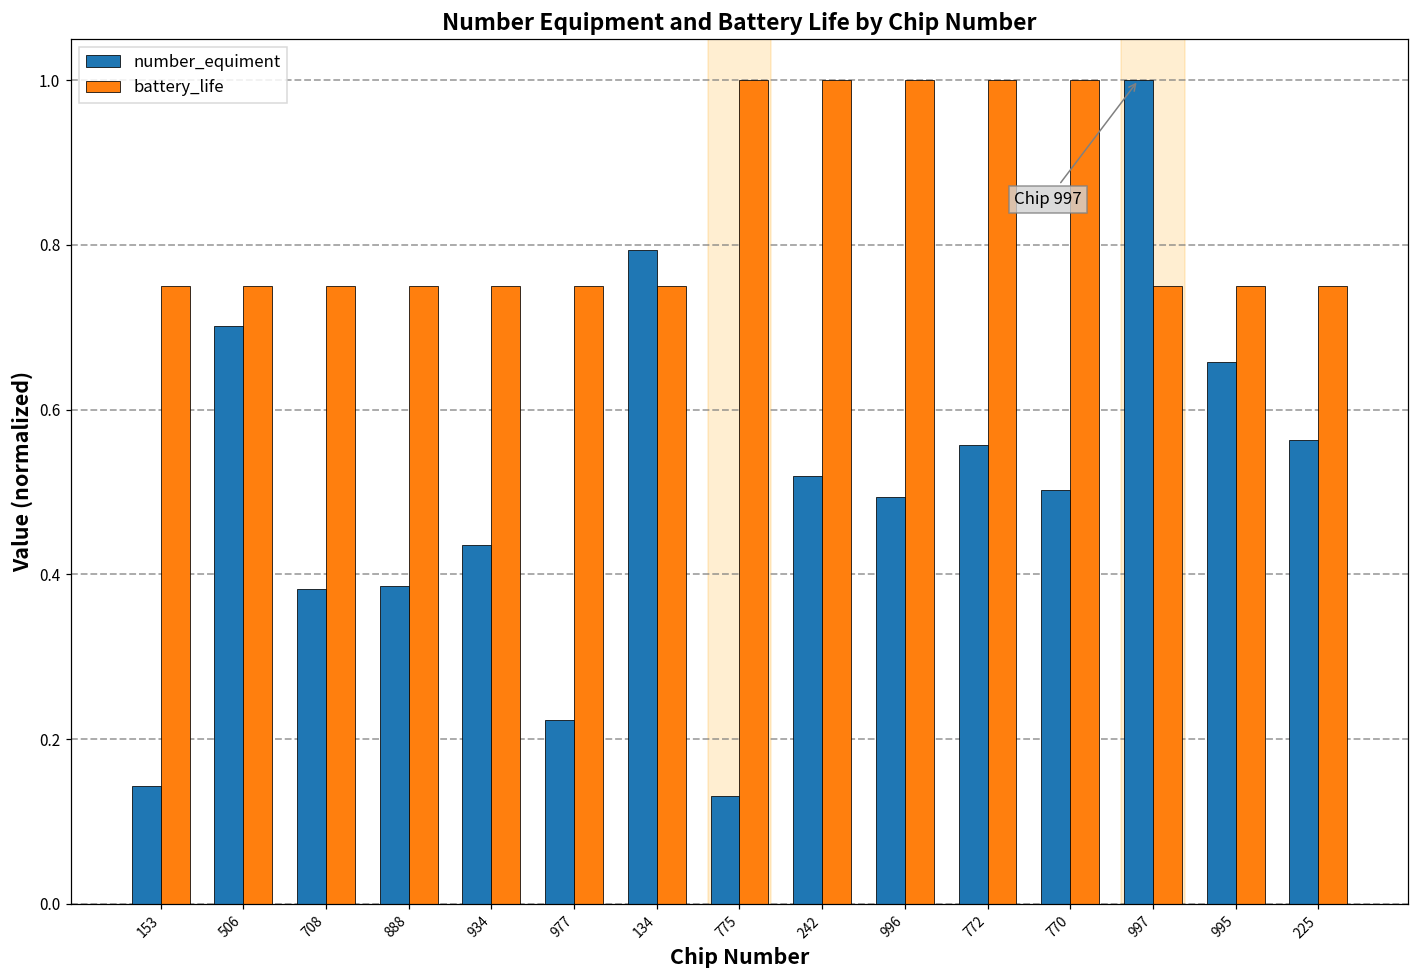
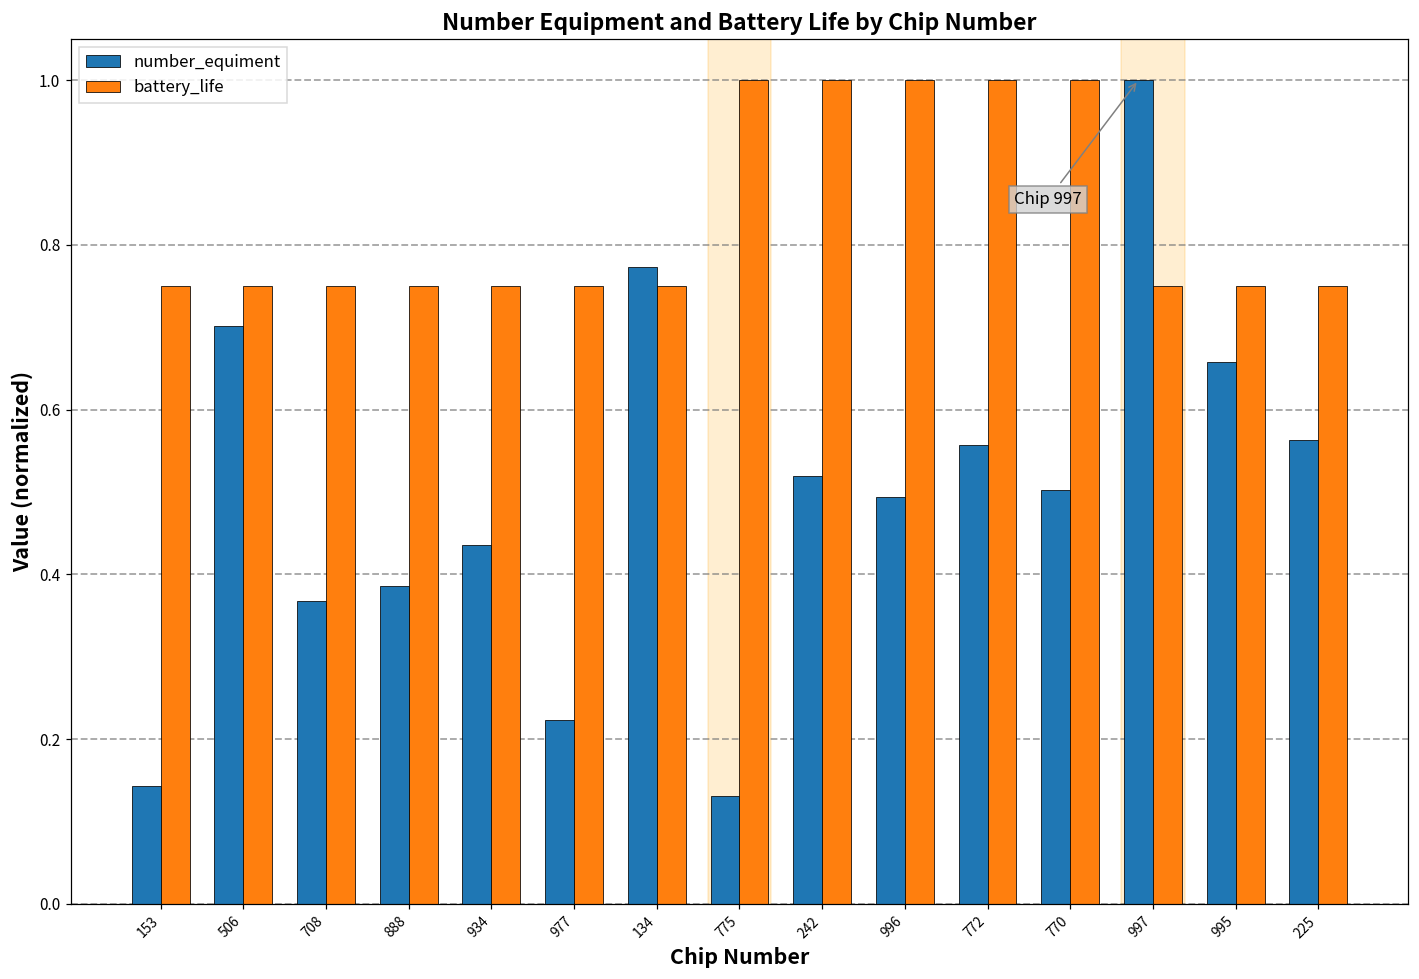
number_equiment, 708: 0.38 -> 0.37
number_equiment, 134: 0.79 -> 0.77
